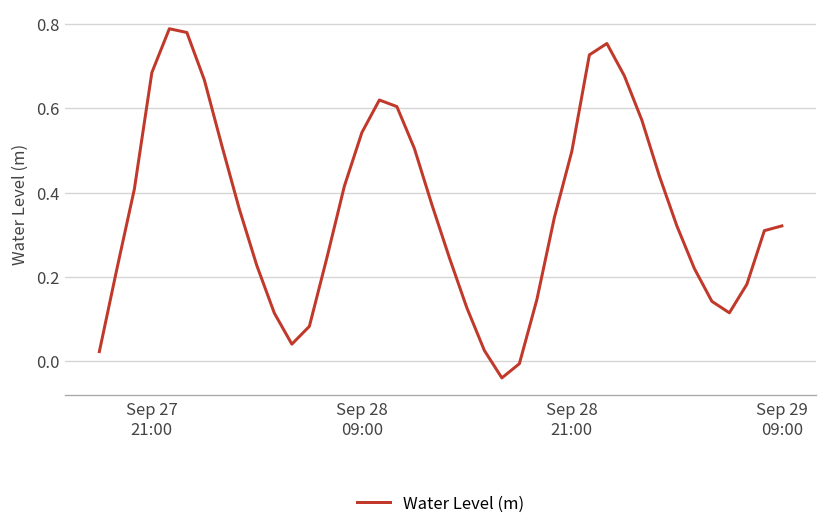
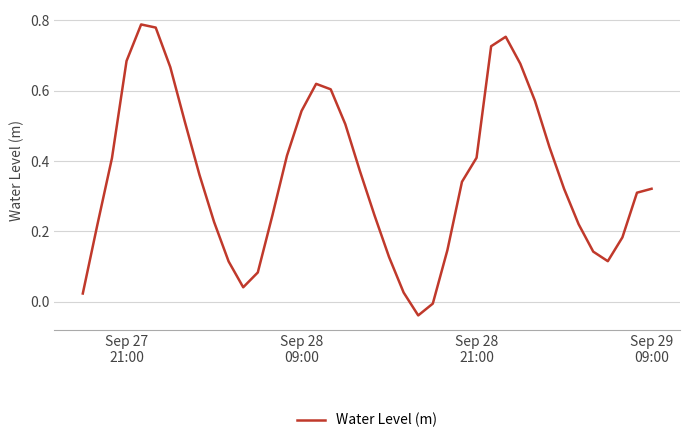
Sep 28 21:00: 0.50 -> 0.41
